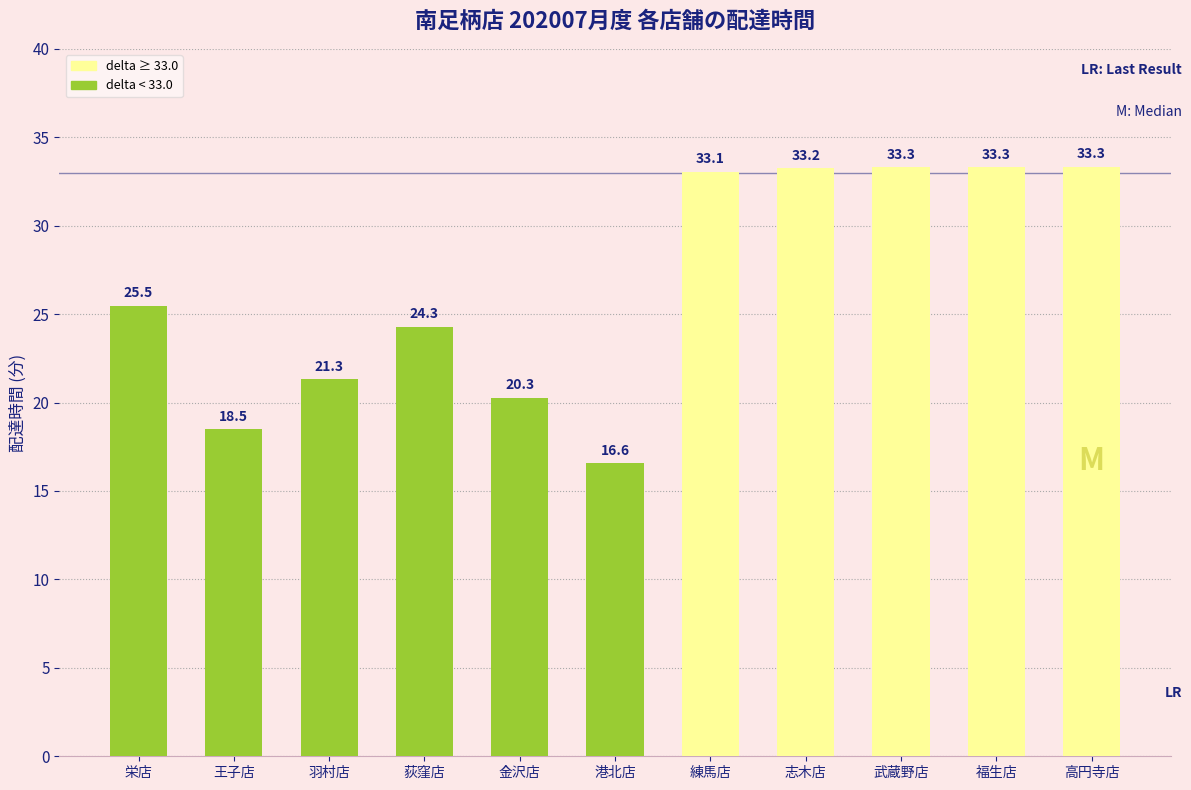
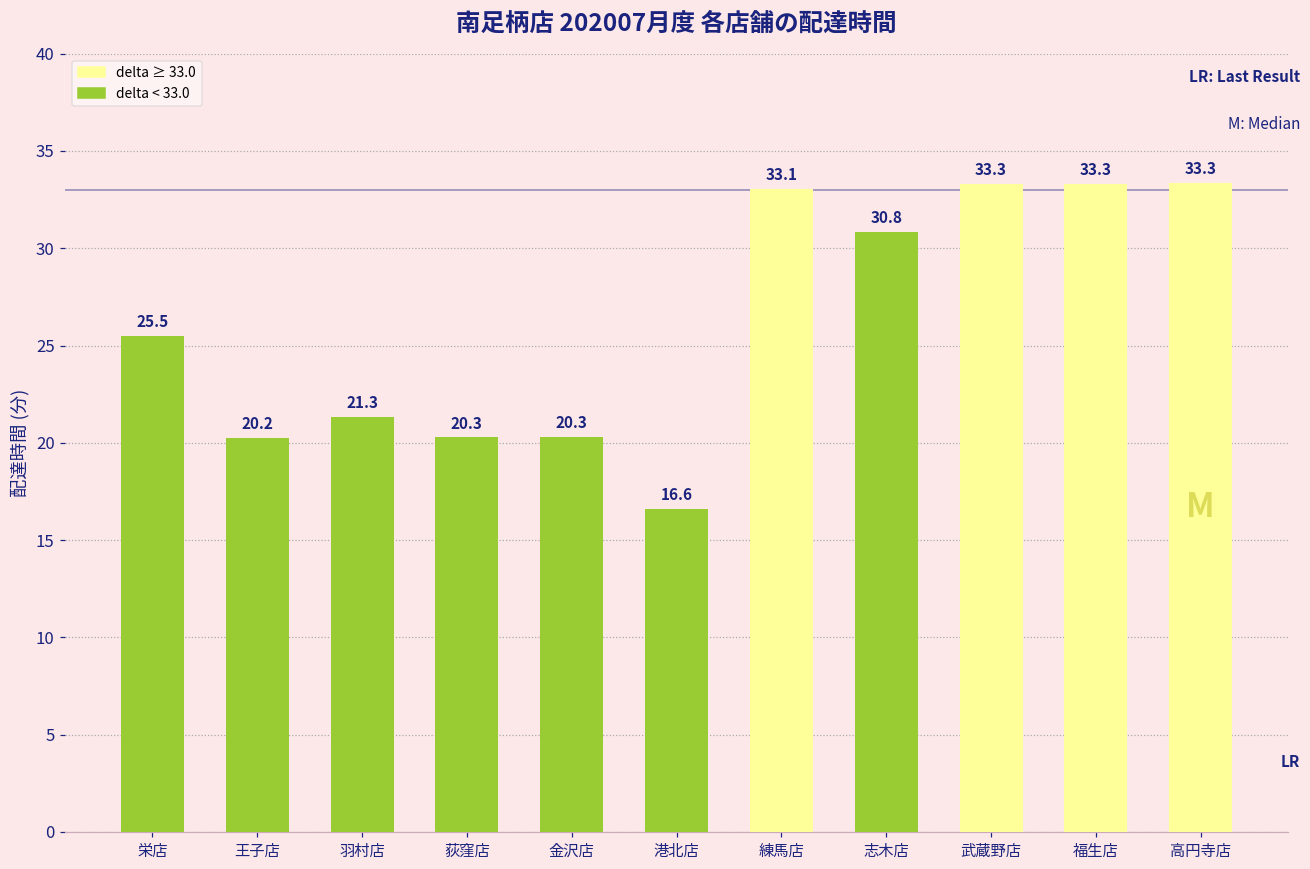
王子店: 18.5 -> 20.2
荻窪店: 24.3 -> 20.3
志木店: 33.2 -> 30.8
